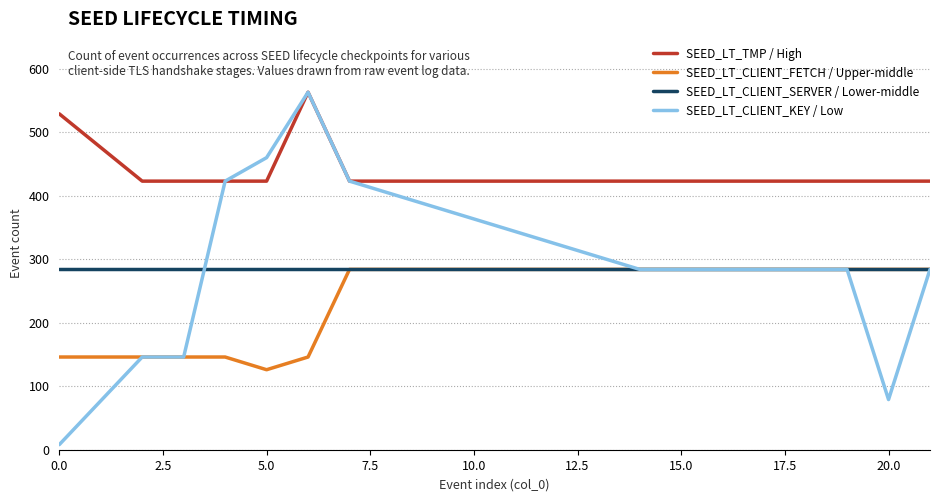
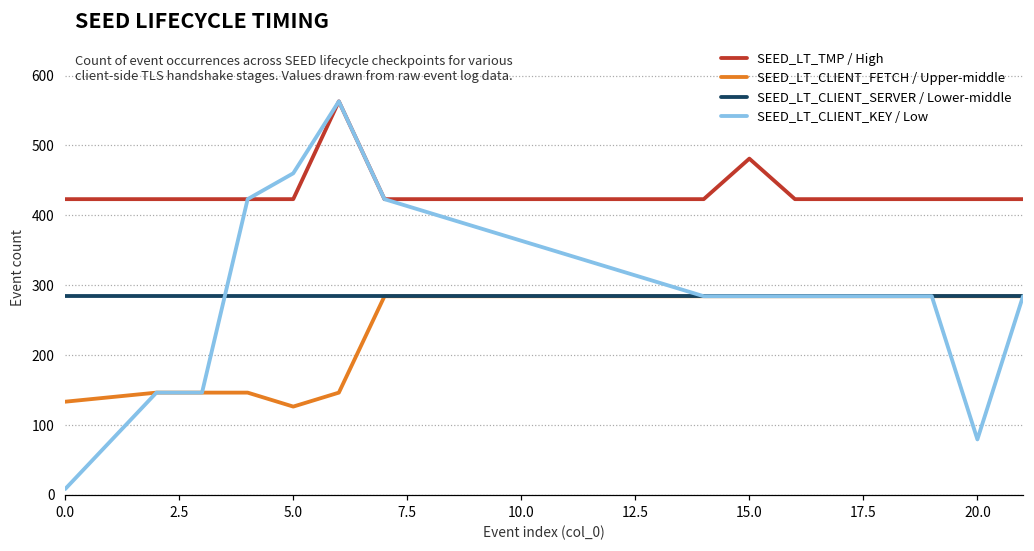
SEED_LT_TMP / High, 0.0: 530 -> 420
SEED_LT_CLIENT_FETCH / Upper-middle, 0.0: 150 -> 130
SEED_LT_TMP / High, 15.0: 420 -> 480
